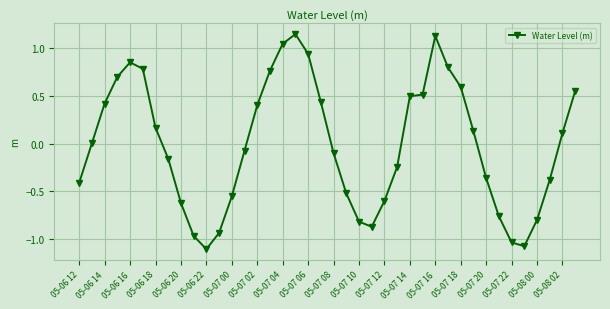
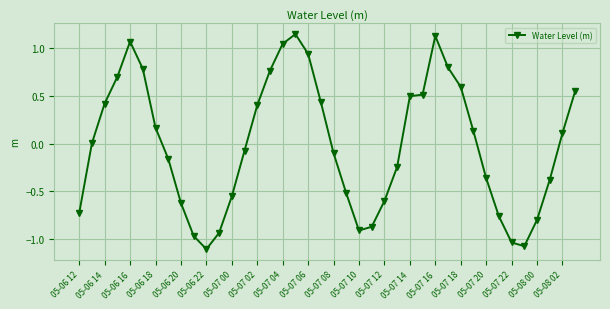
05-06 12: -0.4 -> -0.7
05-06 16: 0.8 -> 1.1
05-07 10: -0.8 -> -0.9
